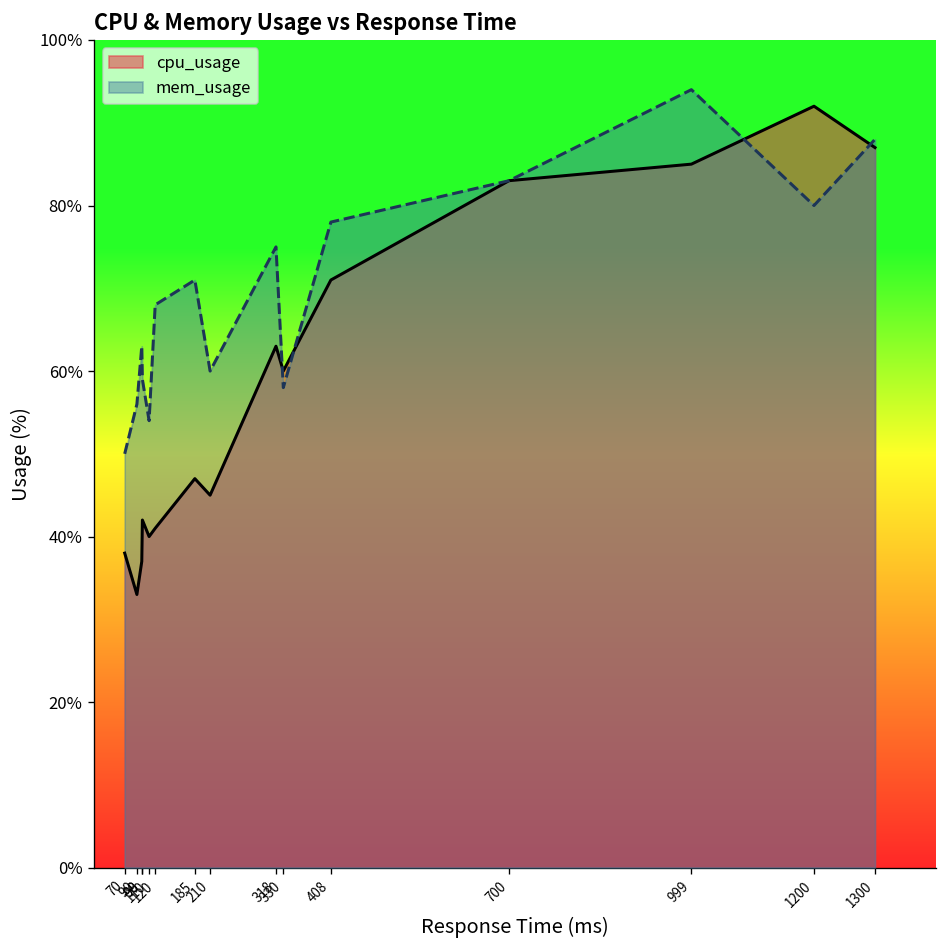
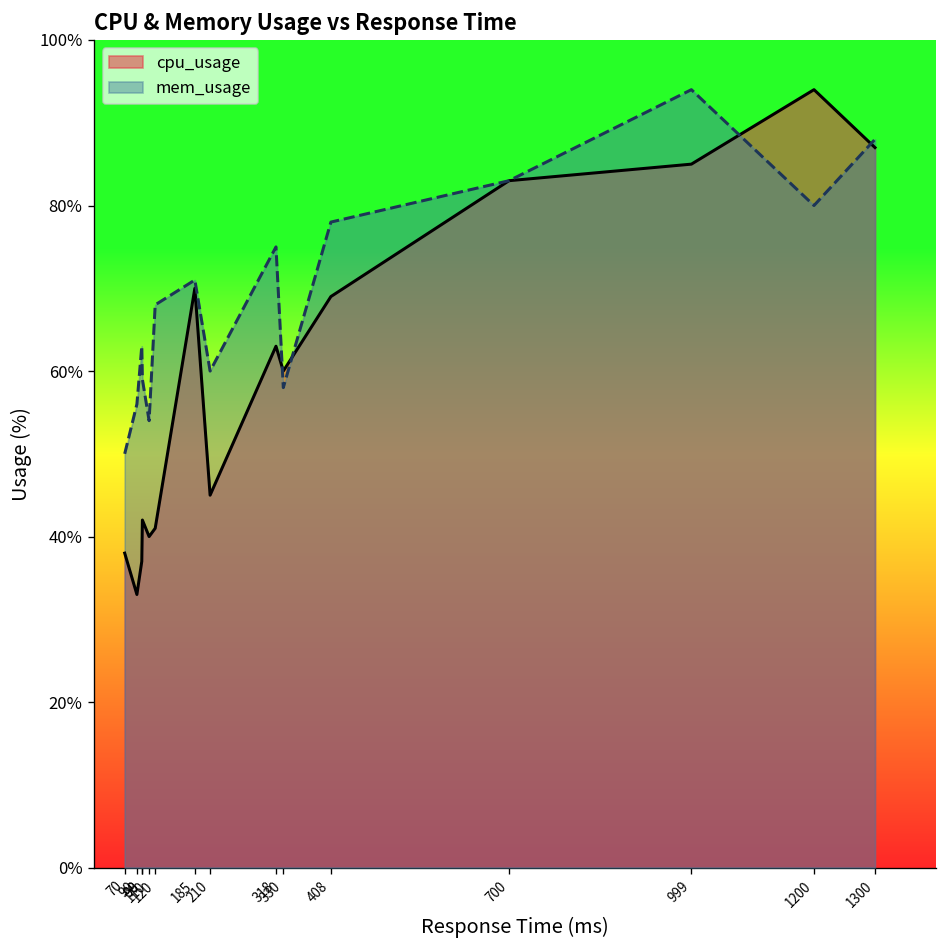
cpu_usage, 185: 47% -> 70%
cpu_usage, 408: 71% -> 69%
cpu_usage, 1200: 92% -> 94%
